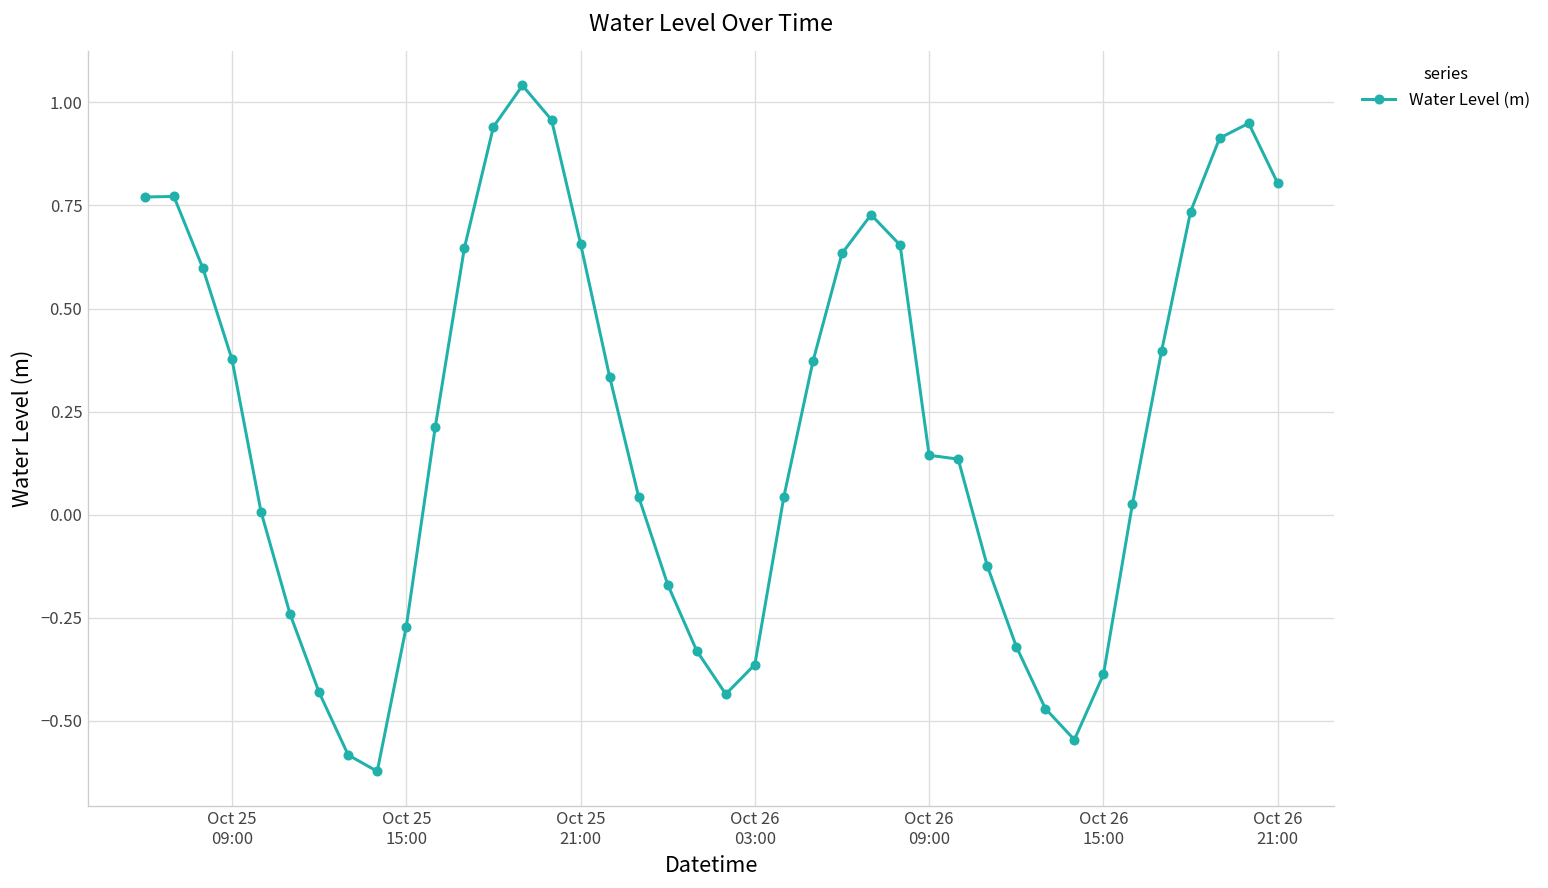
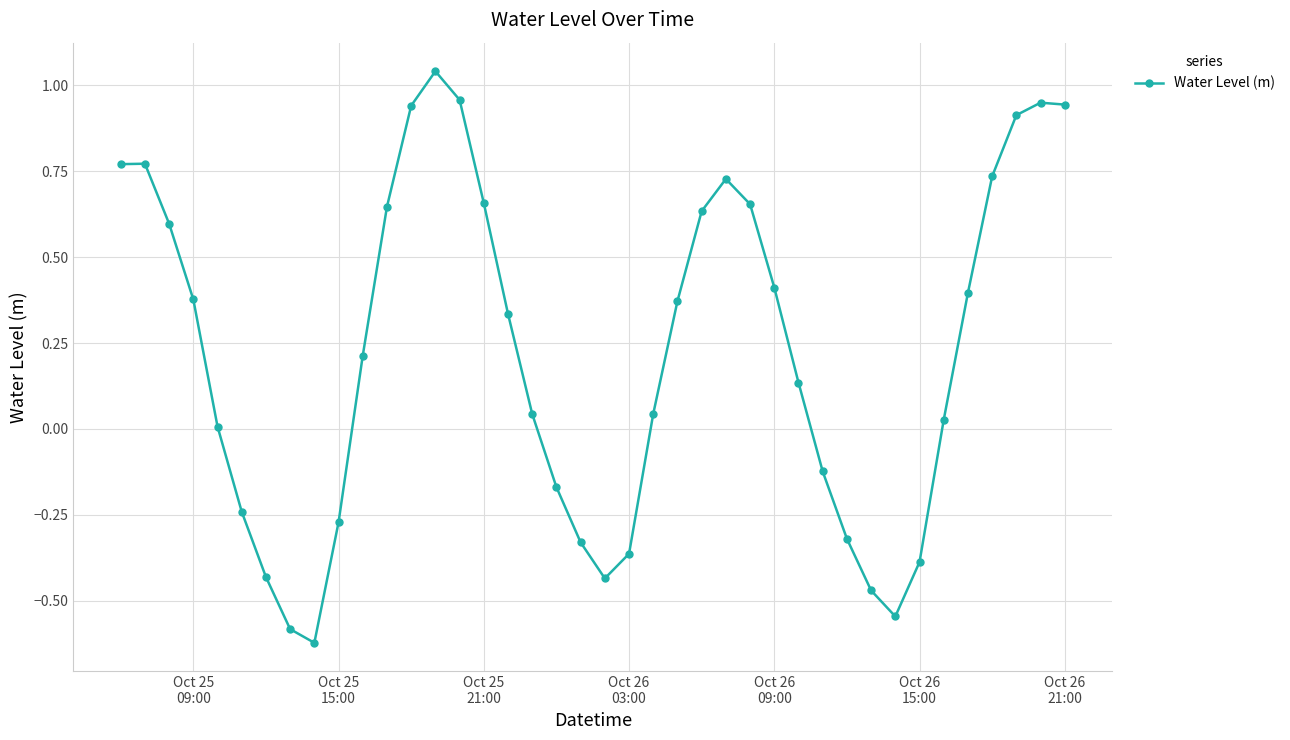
Oct 26 09:00: 0.14 -> 0.41
Oct 26 21:00: 0.80 -> 0.94
